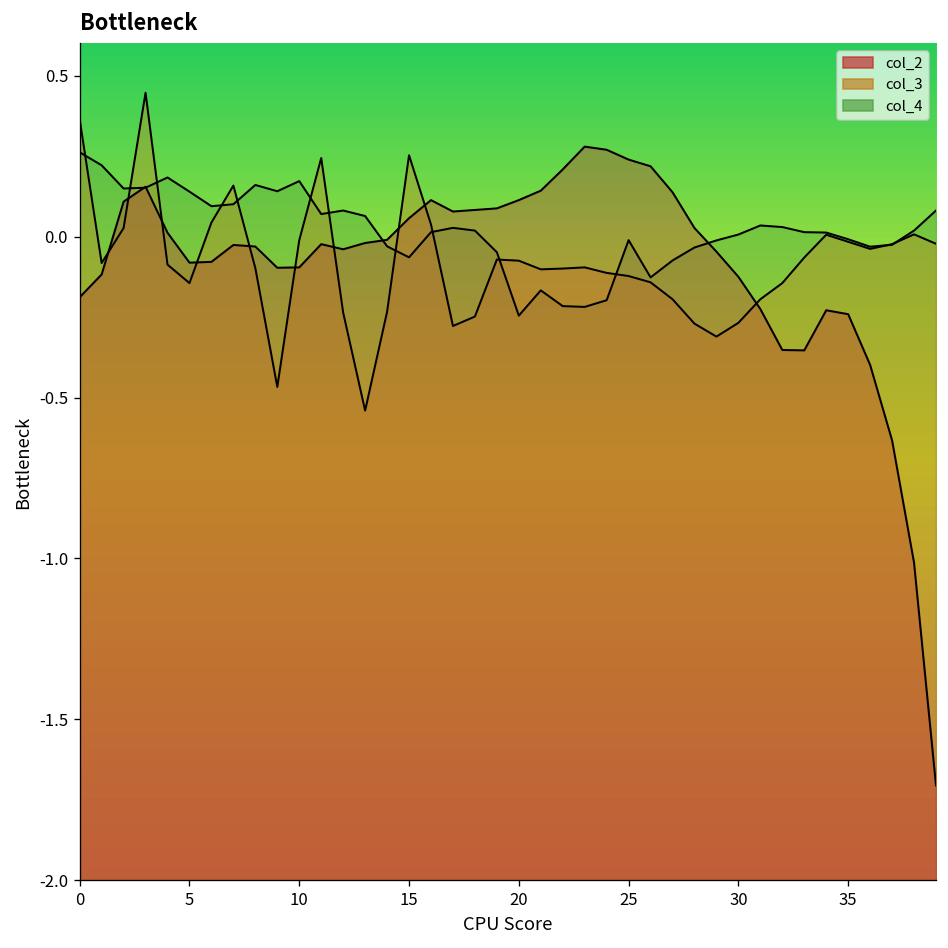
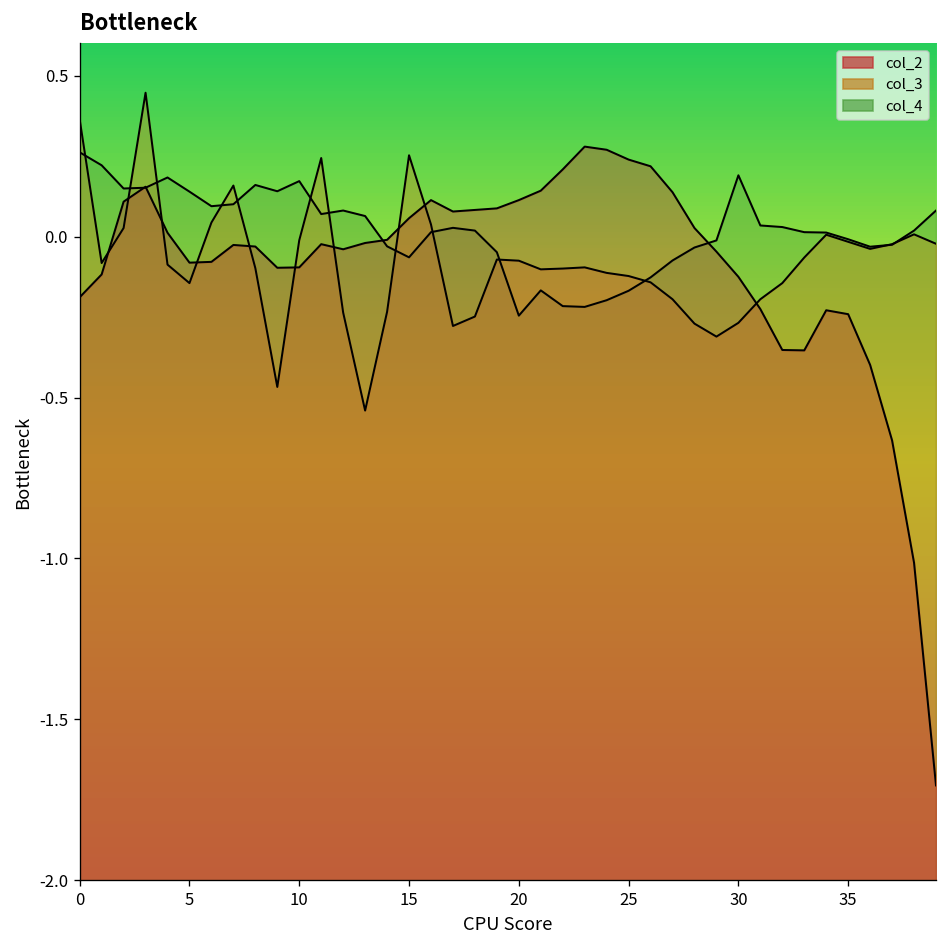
col_4, 25: -0.01 -> -0.17
col_4, 30: 0.01 -> 0.19
